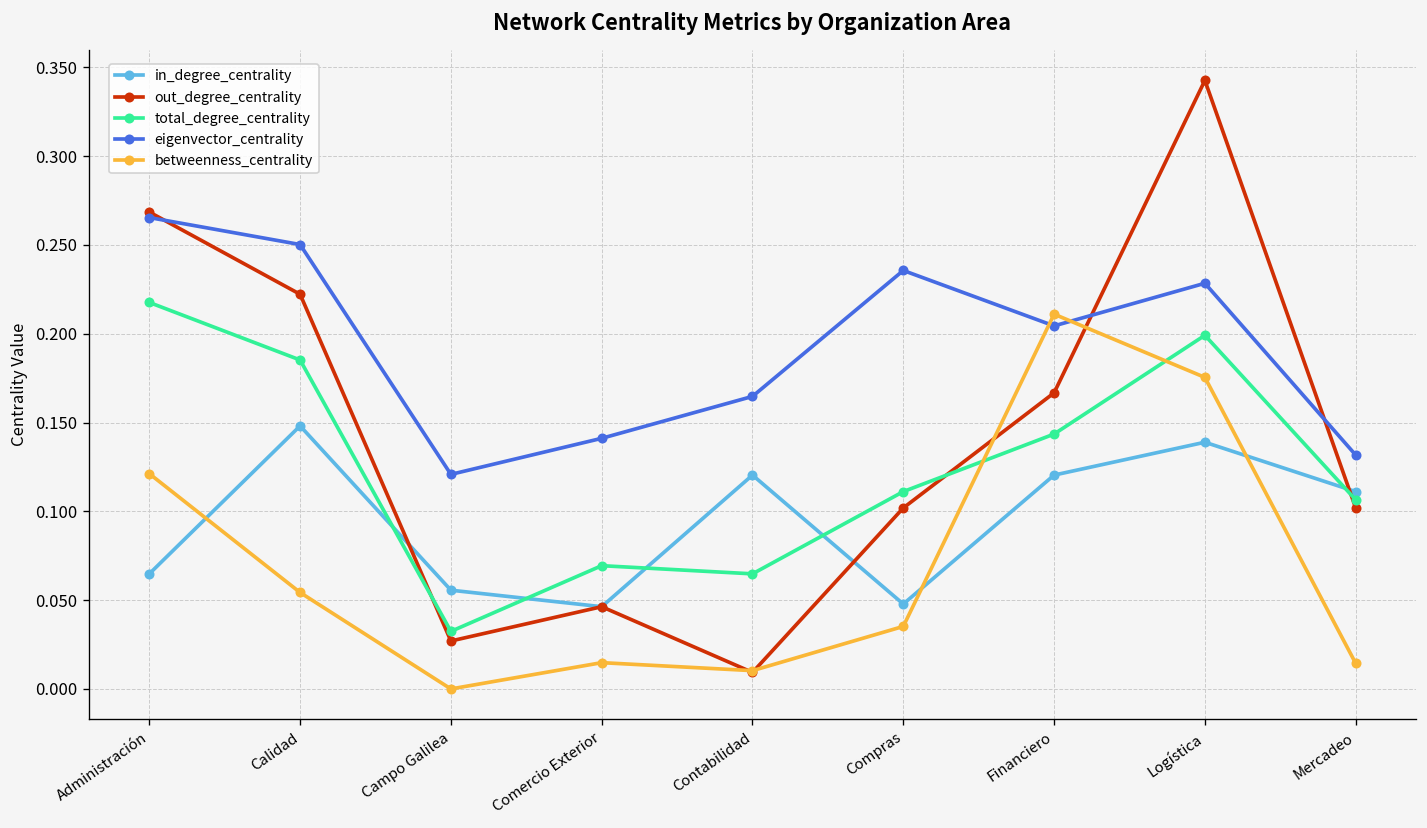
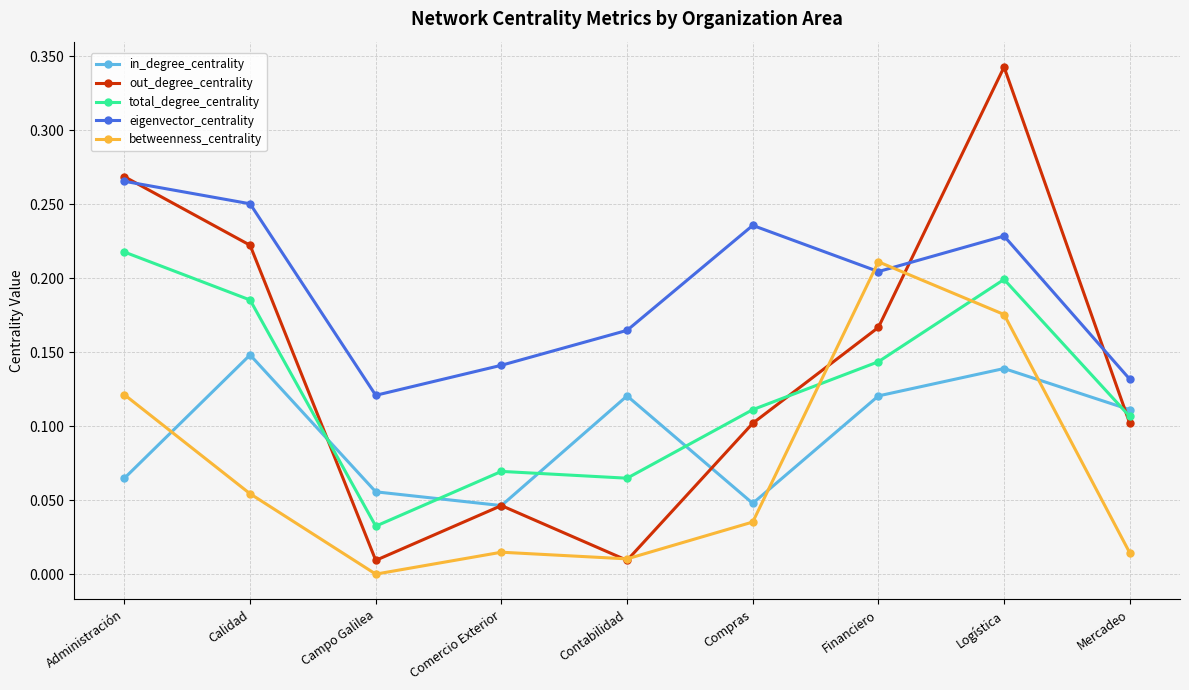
out_degree_centrality, Campo Galilea: 0.027 -> 0.009
